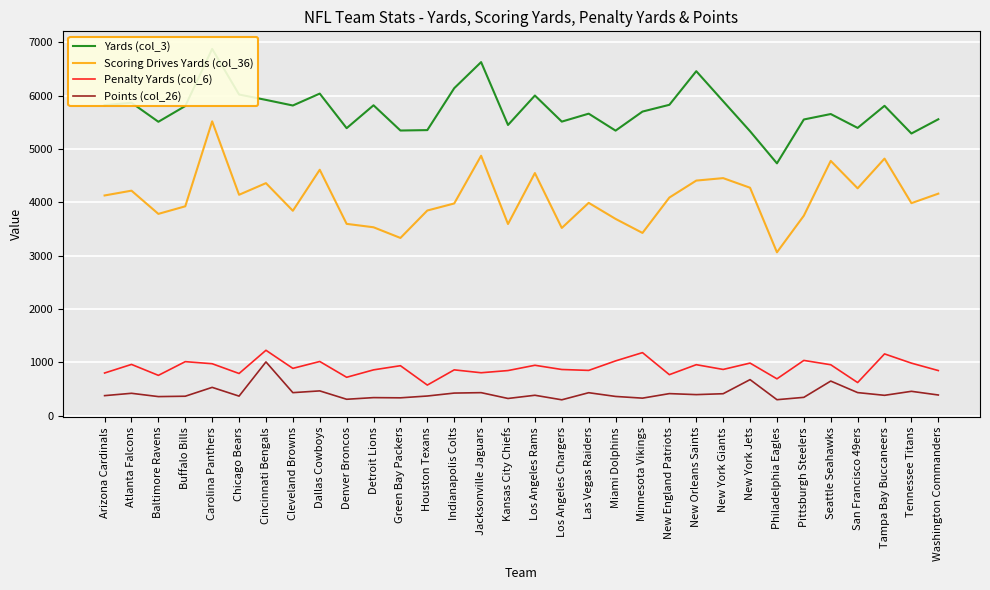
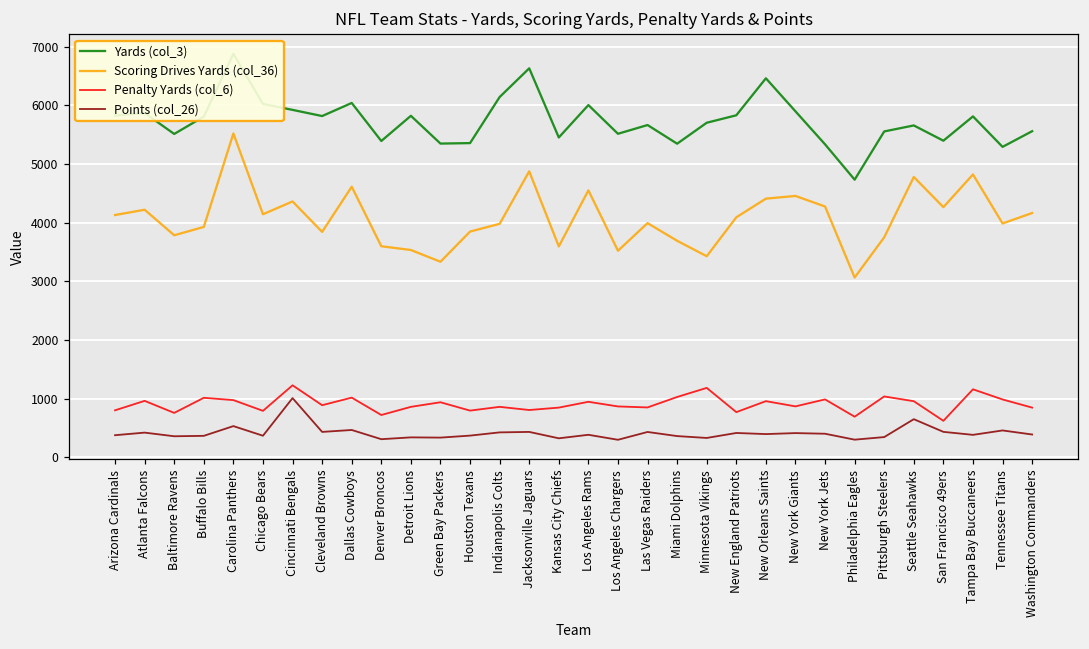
Penalty Yards (col_6), Houston Texans: 600 -> 800
Points (col_26), New York Jets: 700 -> 400
